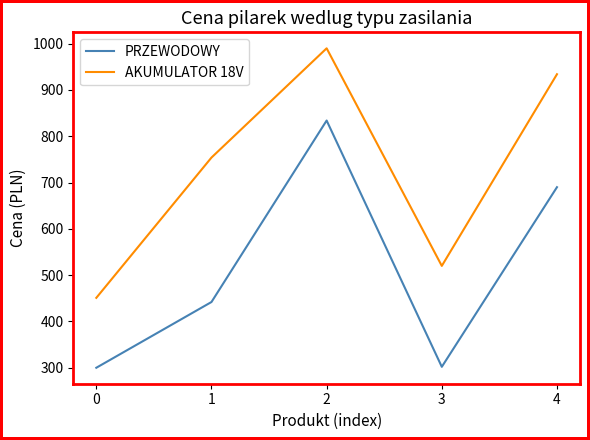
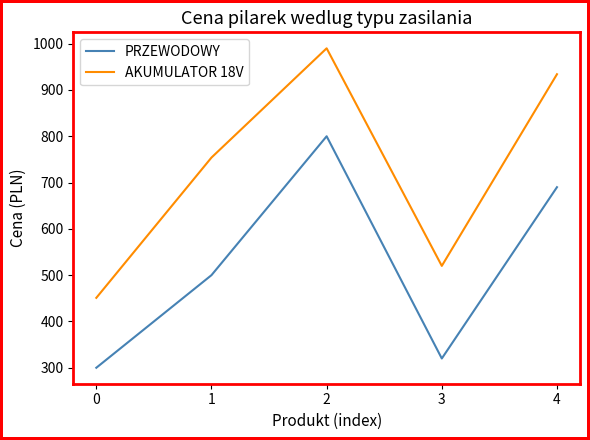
PRZEWODOWY, 1: 440 -> 500
PRZEWODOWY, 2: 830 -> 800
PRZEWODOWY, 3: 300 -> 320
